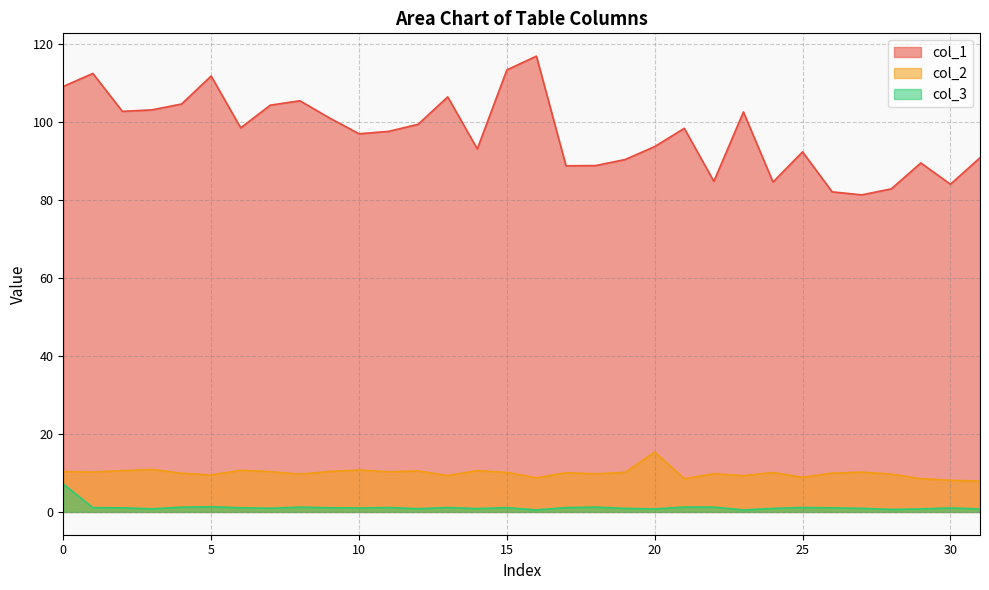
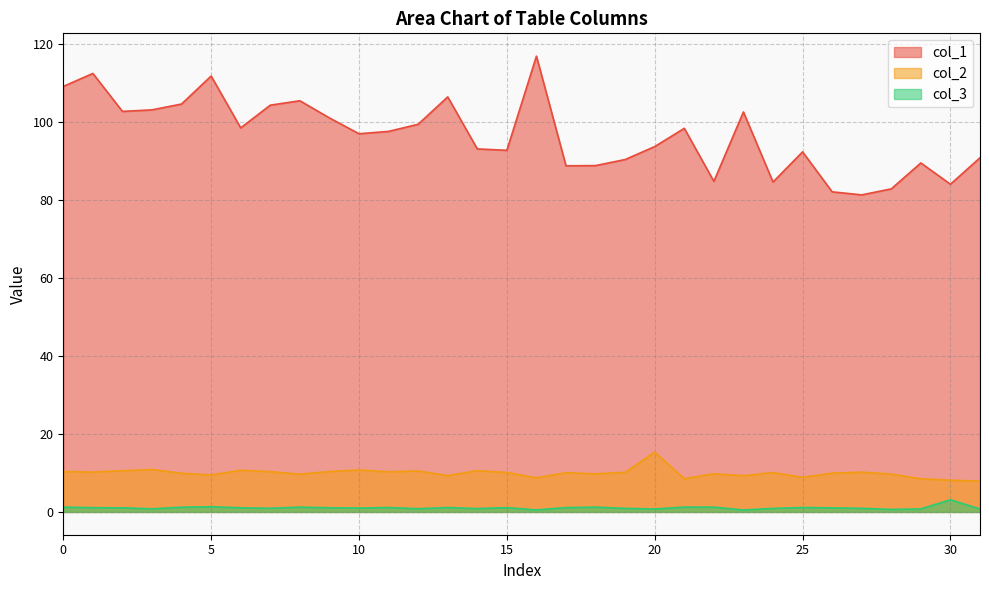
col_3, 0: 7 -> 1
col_1, 15: 113 -> 93
col_3, 30: 1 -> 3
